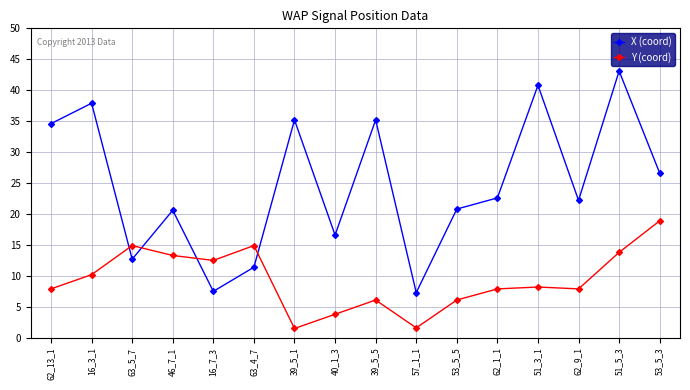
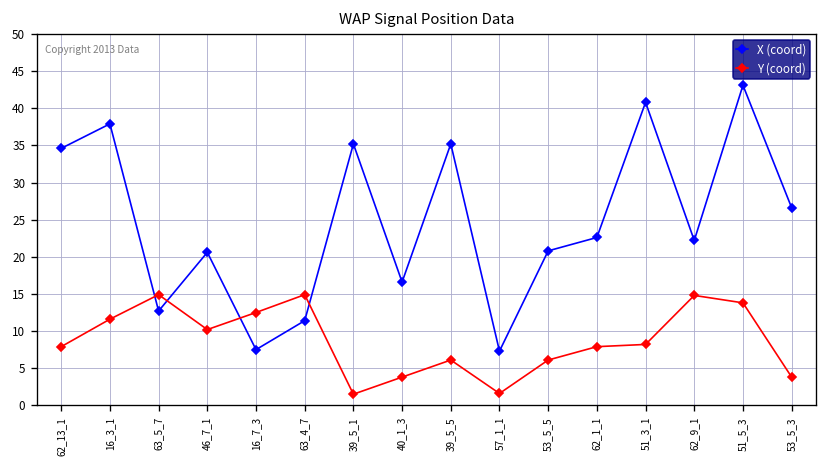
Y (coord), 16_3_1: 10 -> 12
Y (coord), 46_7_1: 13 -> 10
Y (coord), 62_9_1: 8 -> 15
Y (coord), 53_5_3: 19 -> 4
